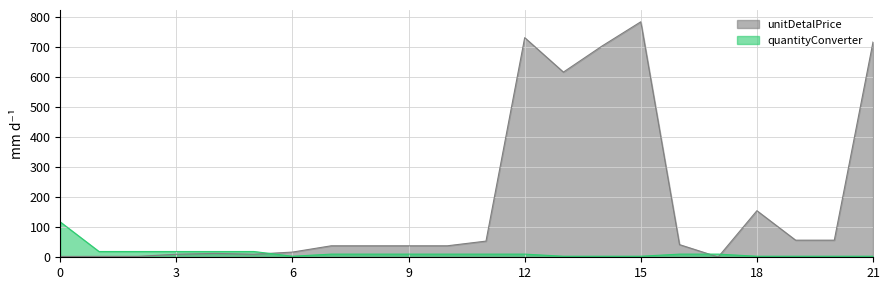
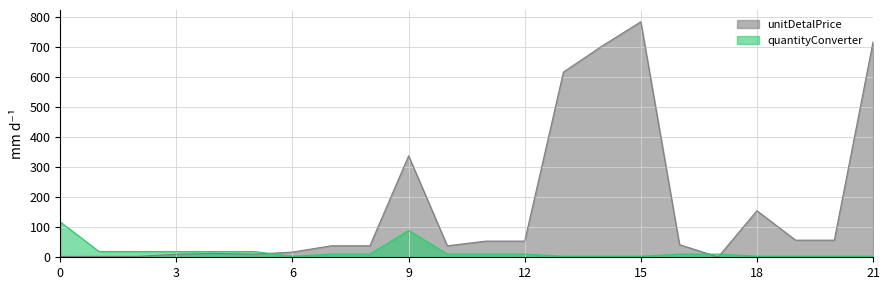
unitDetalPrice, 9: 40 -> 340
quantityConverter, 9: 10 -> 90
unitDetalPrice, 12: 730 -> 50
